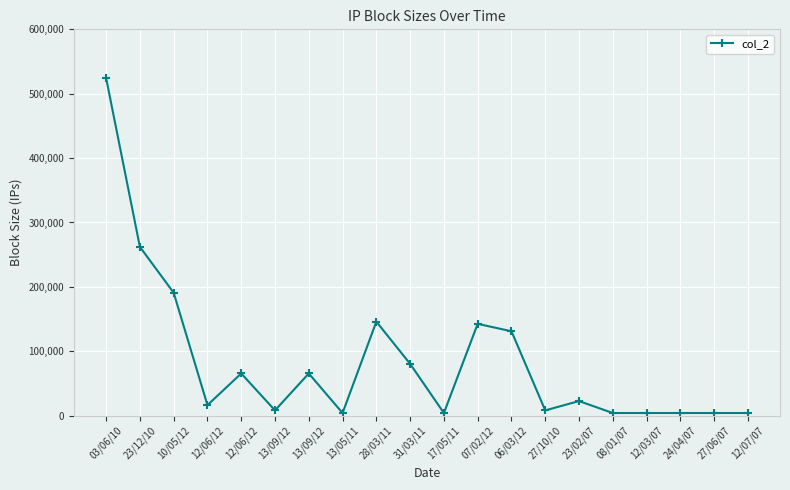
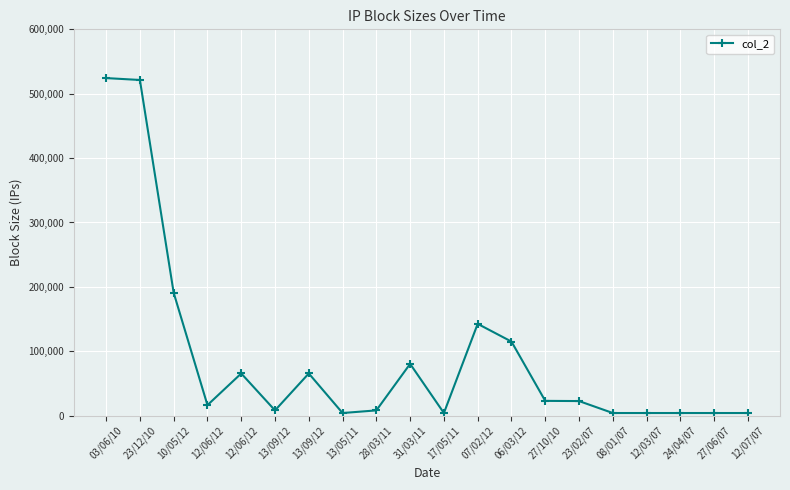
23/12/10: 260,000 -> 520,000
28/03/11: 150,000 -> 10,000
06/03/12: 130,000 -> 120,000
27/10/10: 10,000 -> 20,000
